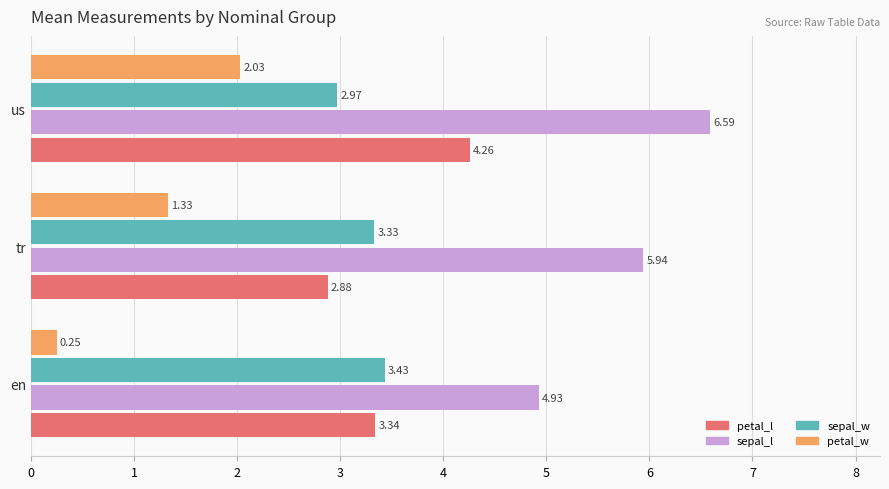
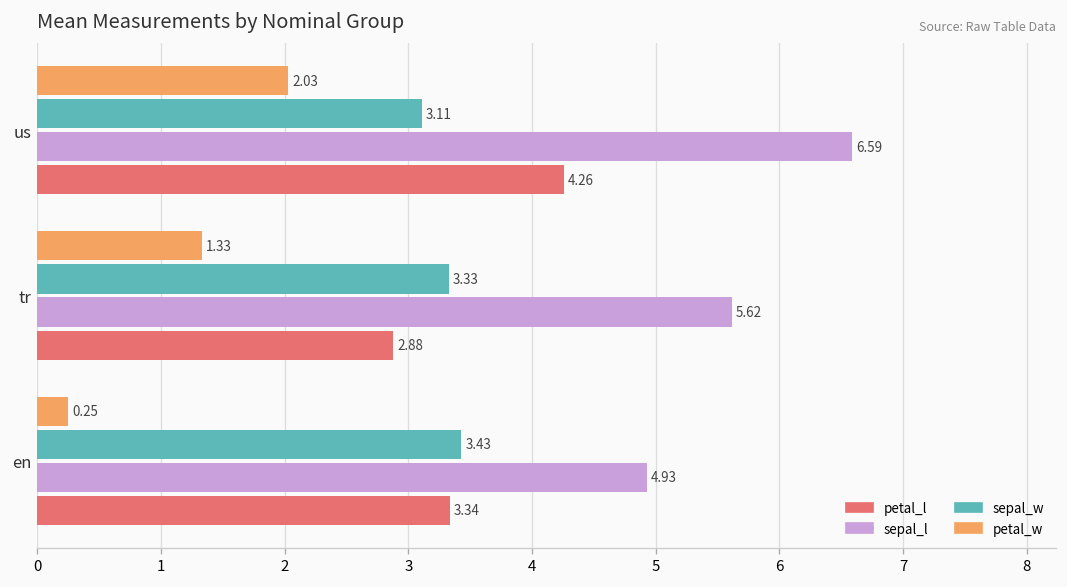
sepal_w, us: 2.97 -> 3.11
sepal_l, tr: 5.94 -> 5.62
